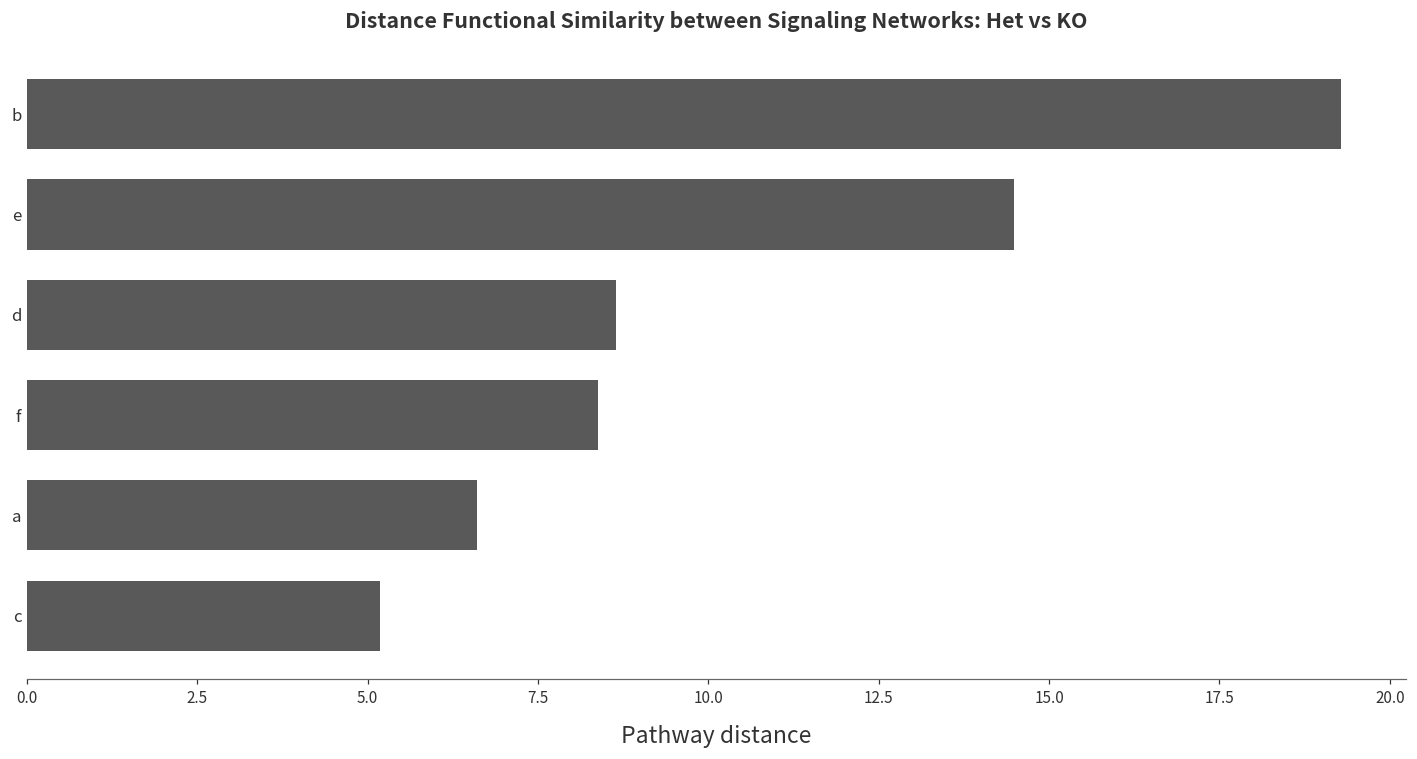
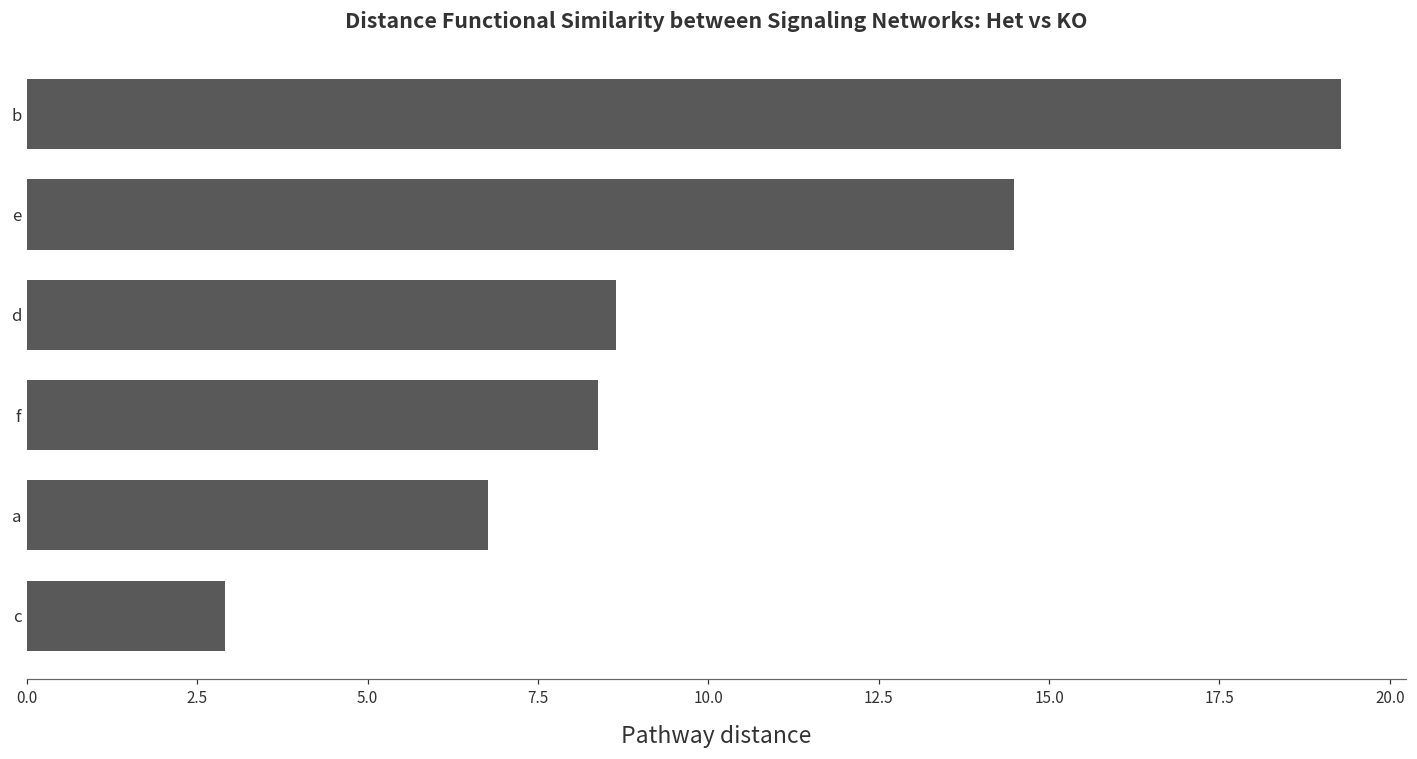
a: 6.6 -> 6.8
c: 5.2 -> 2.9
